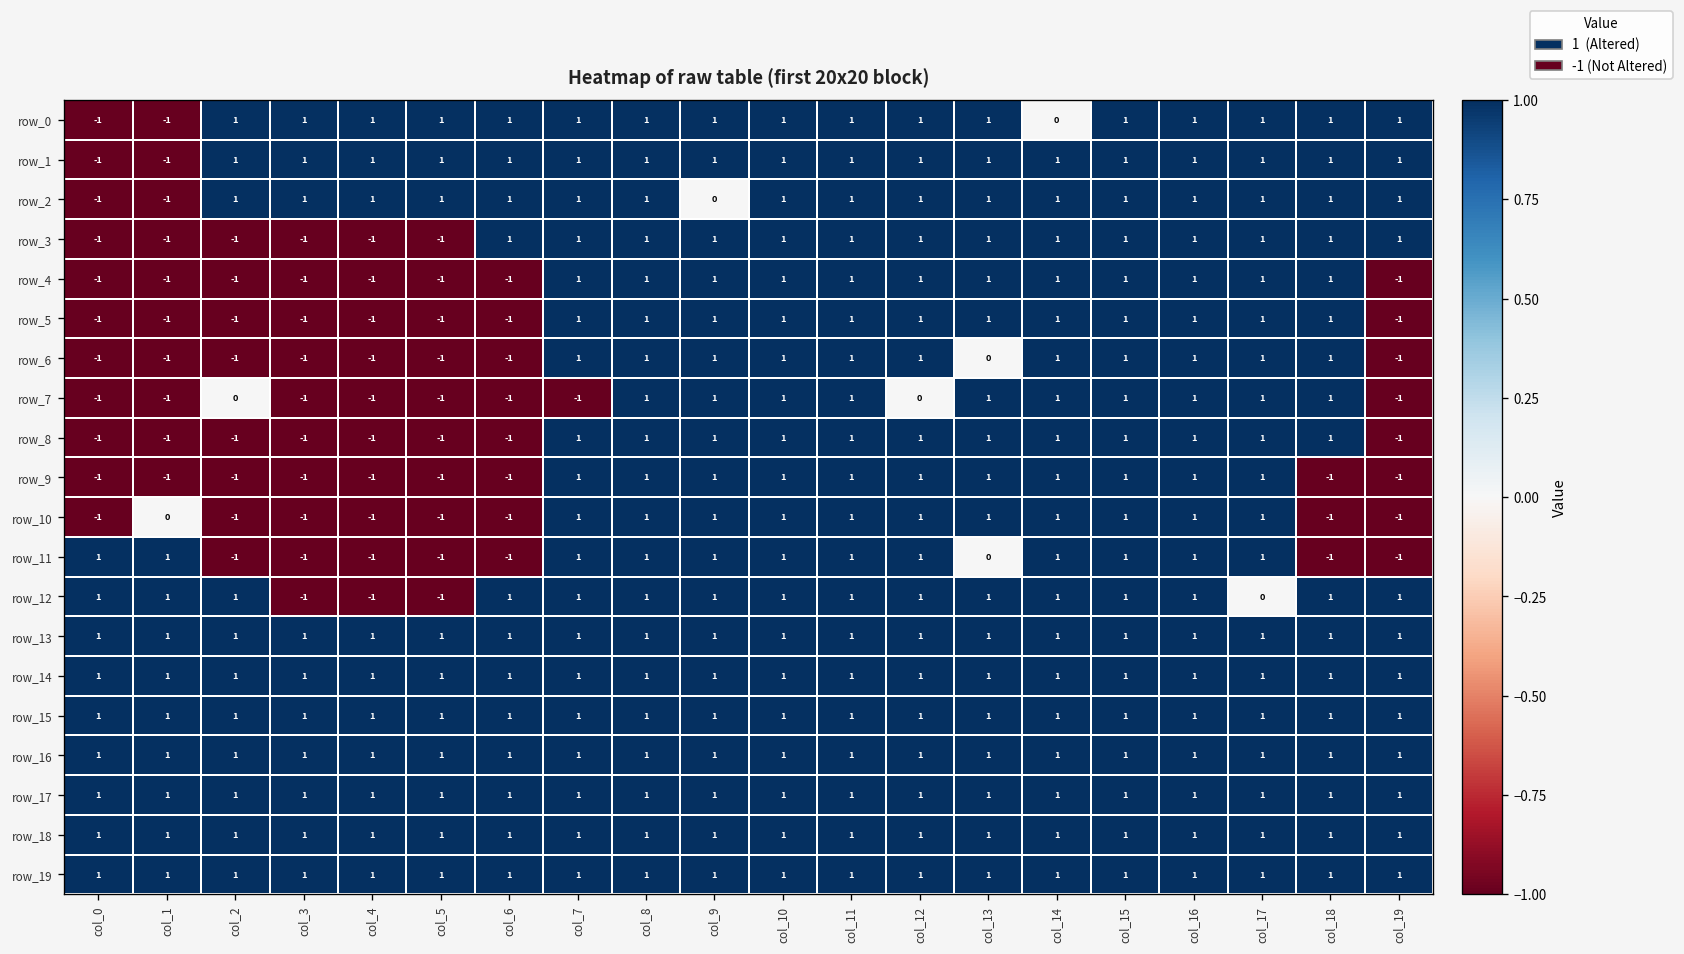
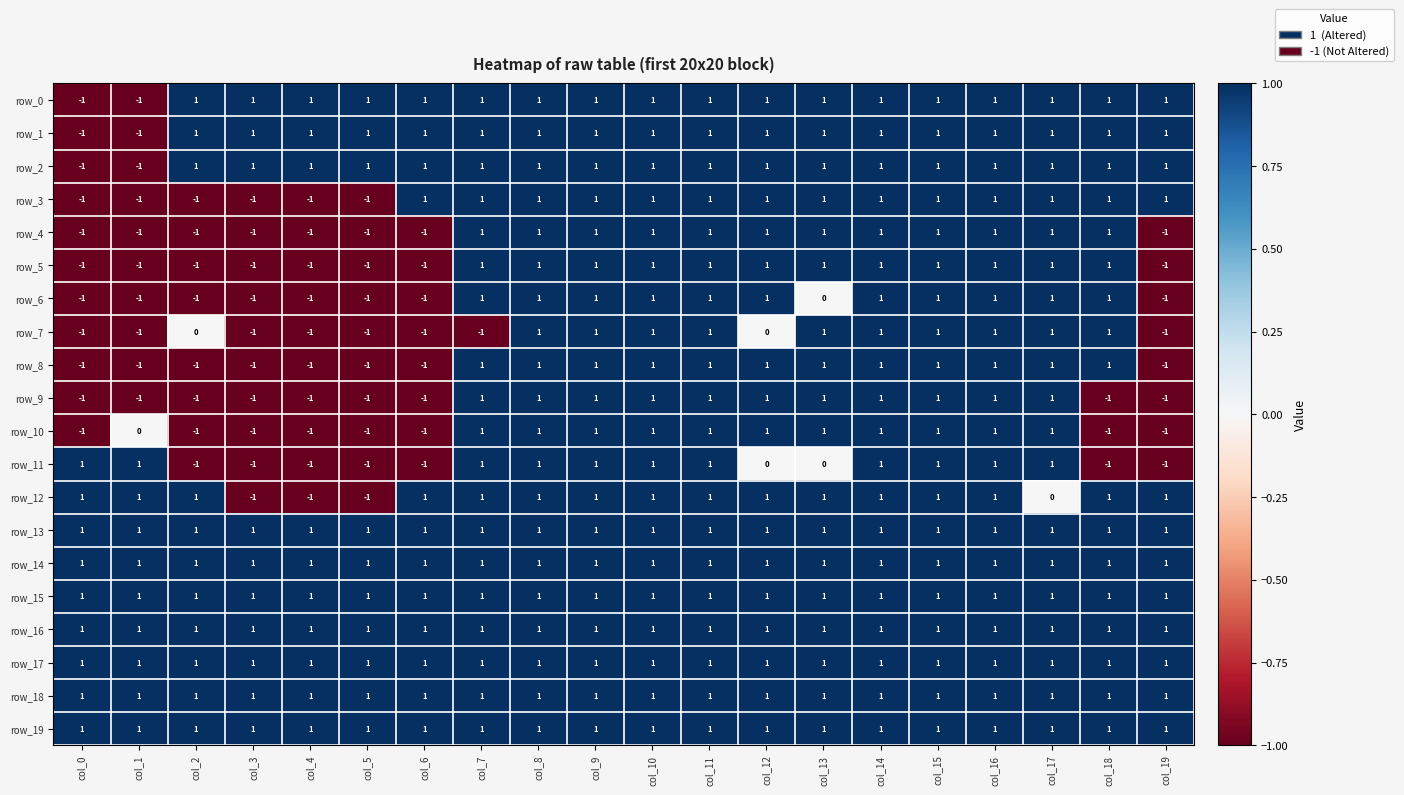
row_0, col_14: 0 -> 1
row_2, col_9: 0 -> 1
row_11, col_12: 1 -> 0
